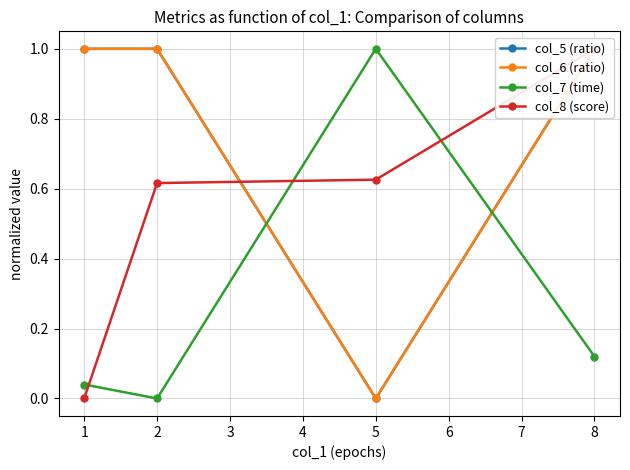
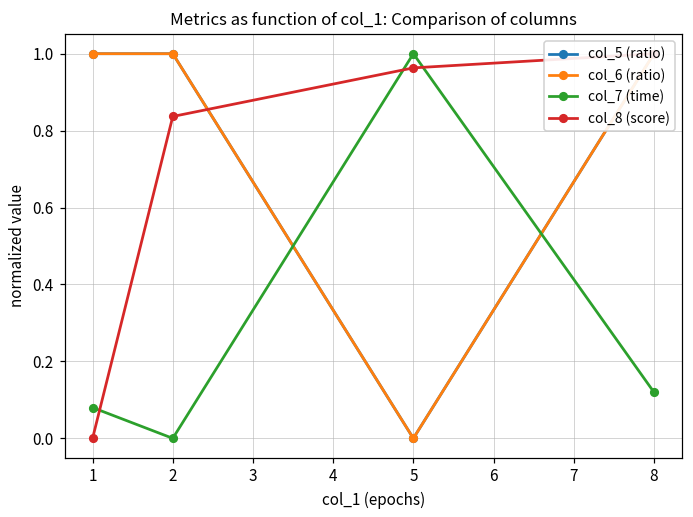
col_7 (time), 1: 0.04 -> 0.08
col_8 (score), 2: 0.62 -> 0.84
col_8 (score), 5: 0.63 -> 0.96
